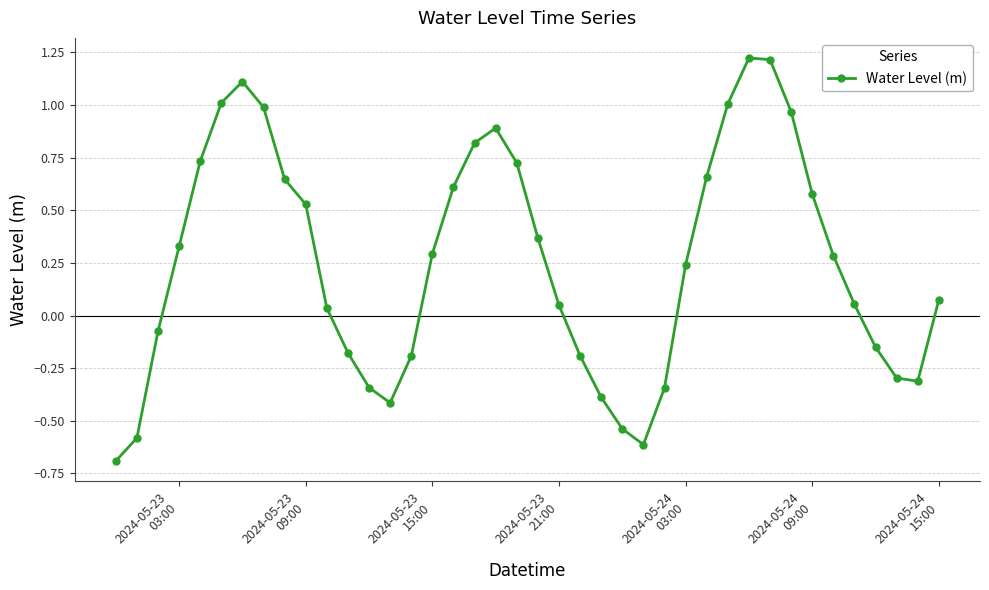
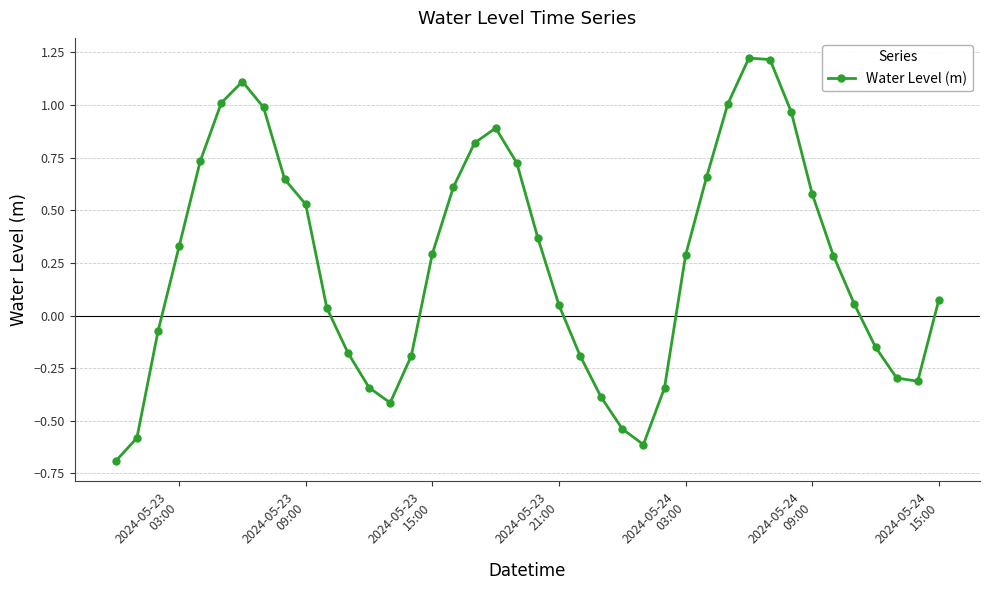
2024-05-24 03:00: 0.24 -> 0.29
